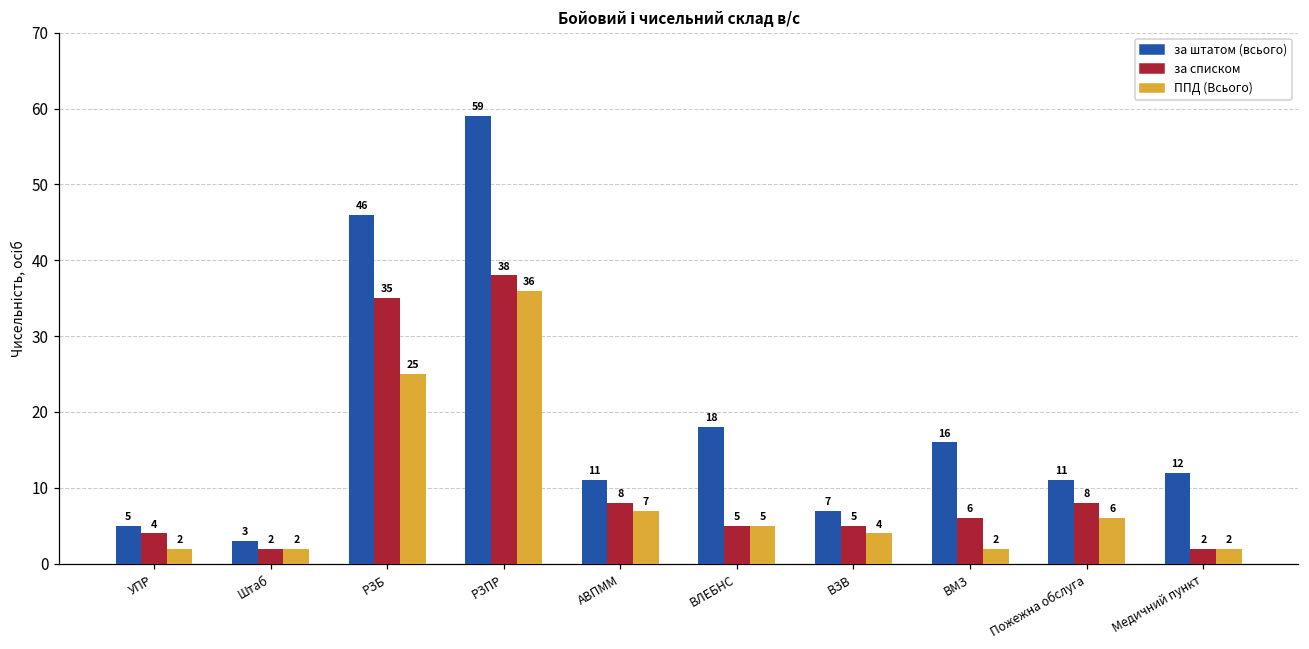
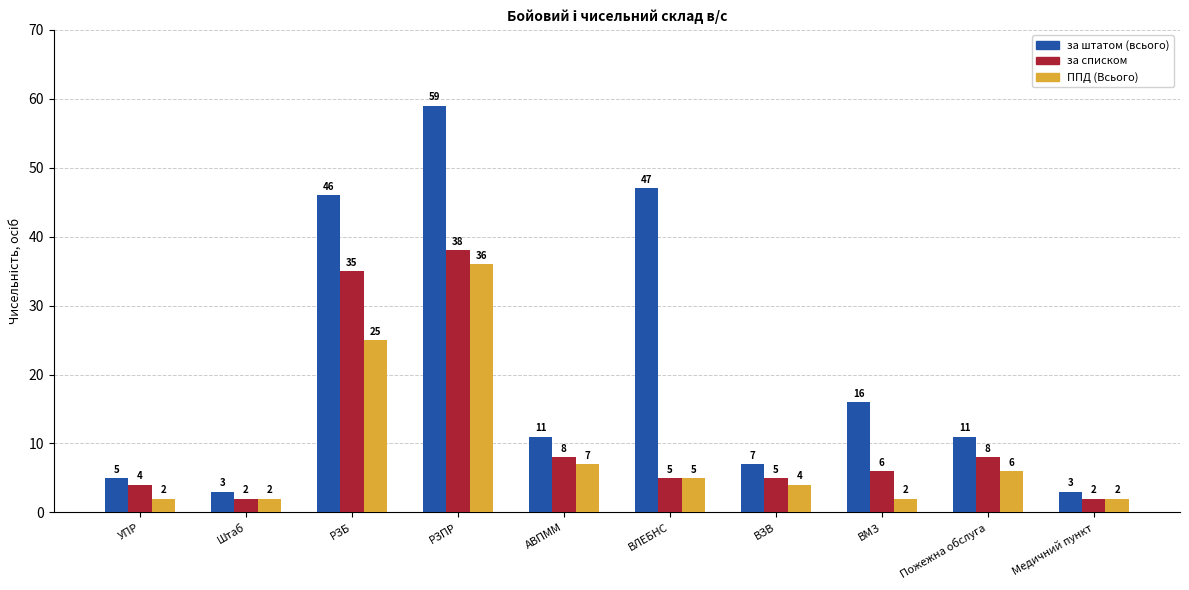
за штатом (всього), ВЛЕБНС: 18 -> 47
за штатом (всього), Медичний пункт: 12 -> 3
